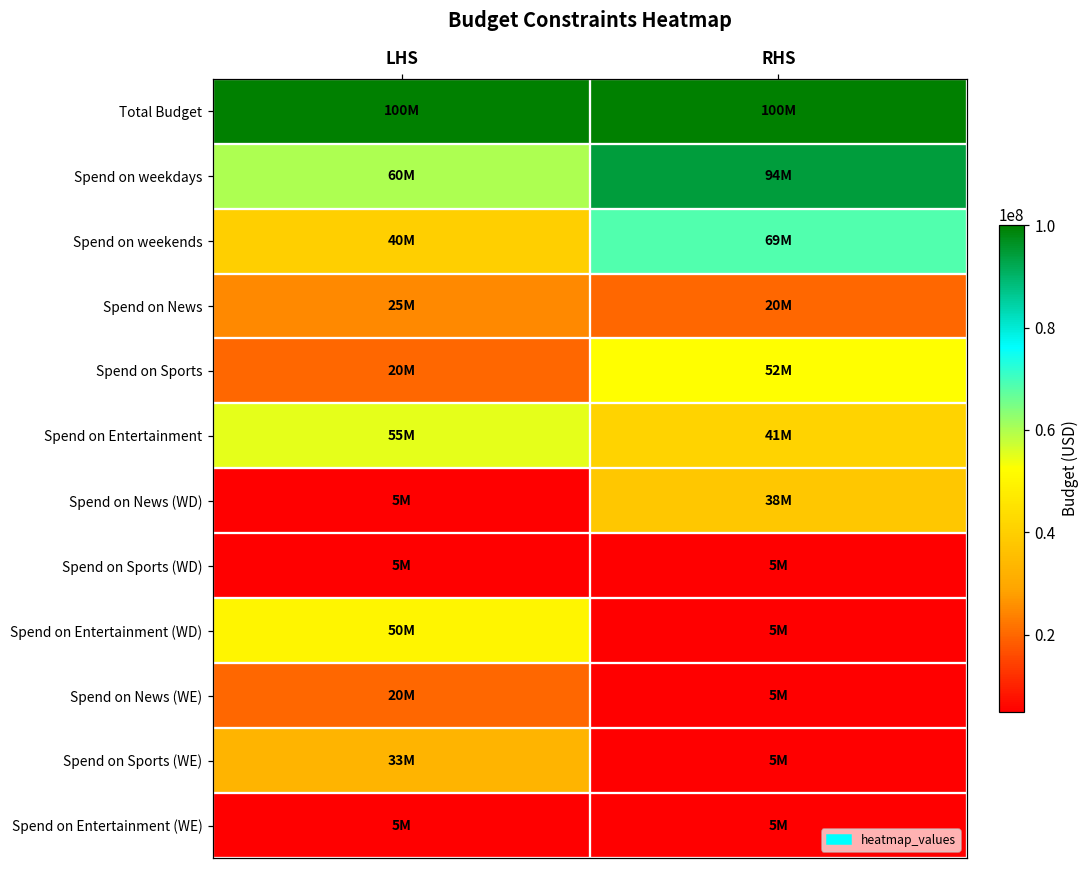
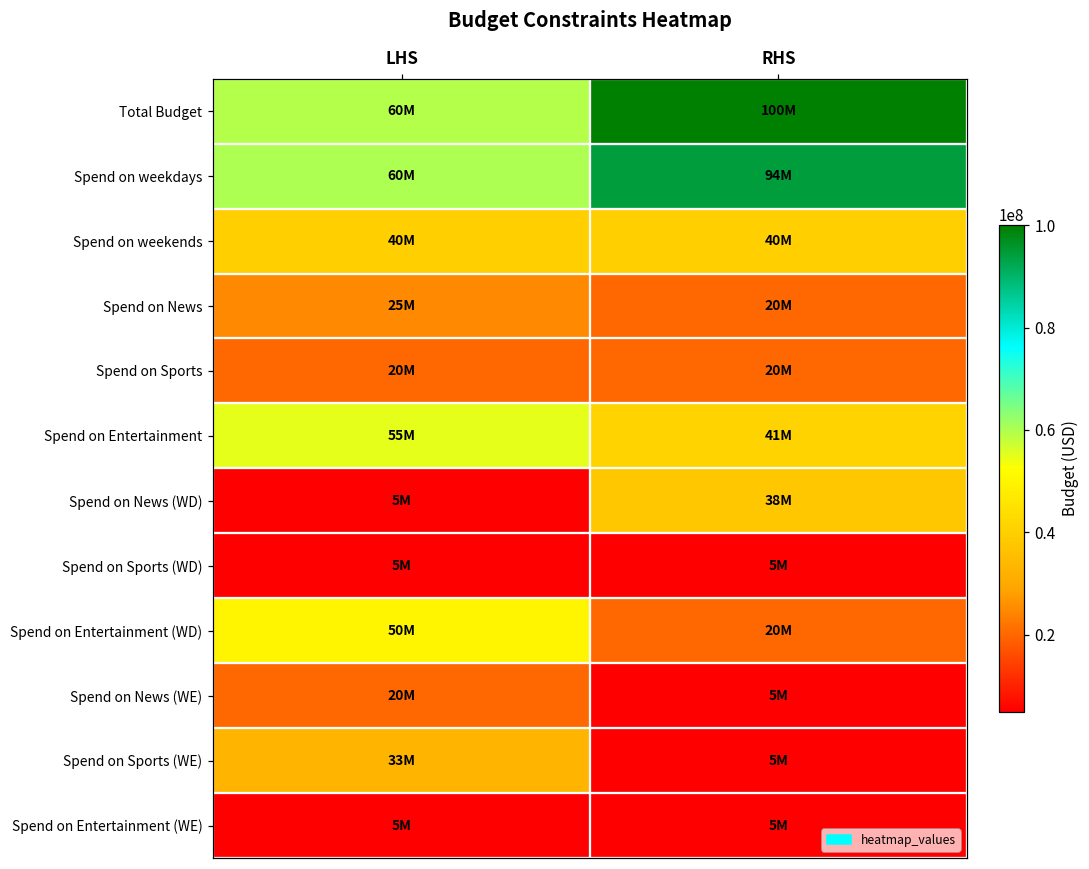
Total Budget, LHS: 100M -> 60M
Spend on weekends, RHS: 69M -> 40M
Spend on Sports, RHS: 52M -> 20M
Spend on Entertainment (WD), RHS: 5M -> 20M
